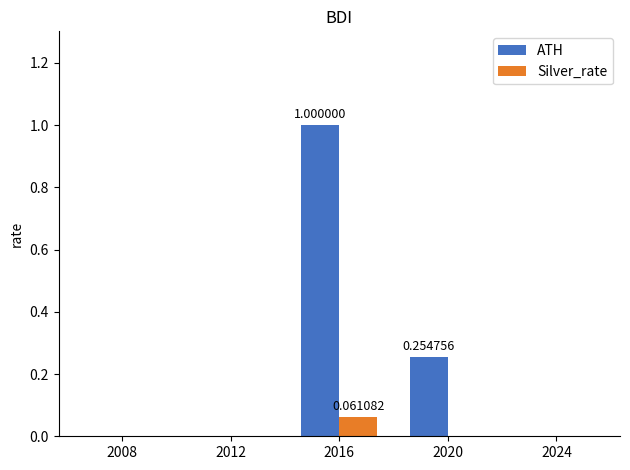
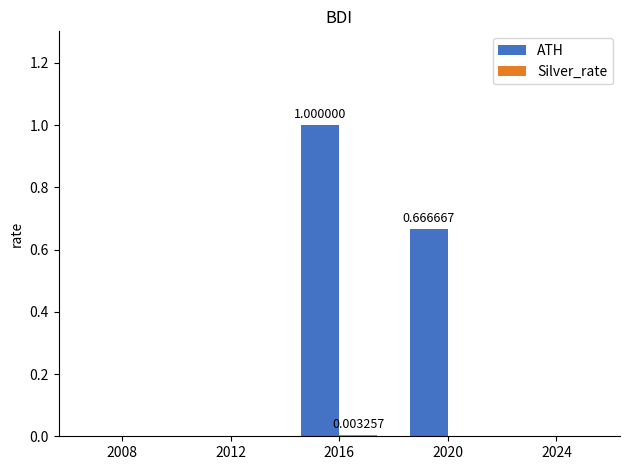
Silver_rate, 2016: 0.061082 -> 0.003257
ATH, 2020: 0.254756 -> 0.666667
